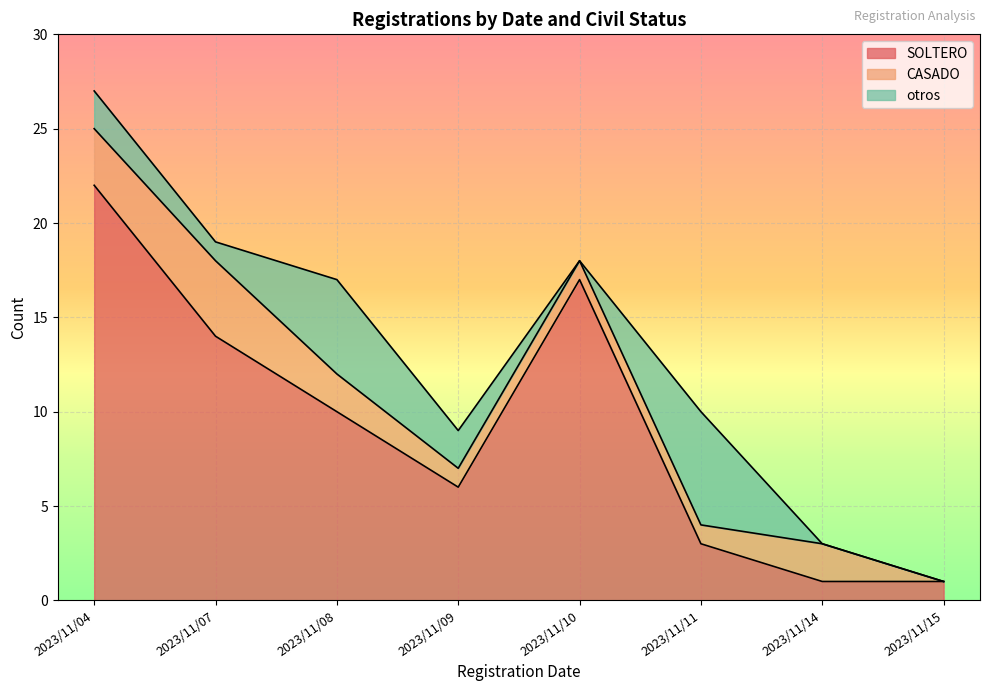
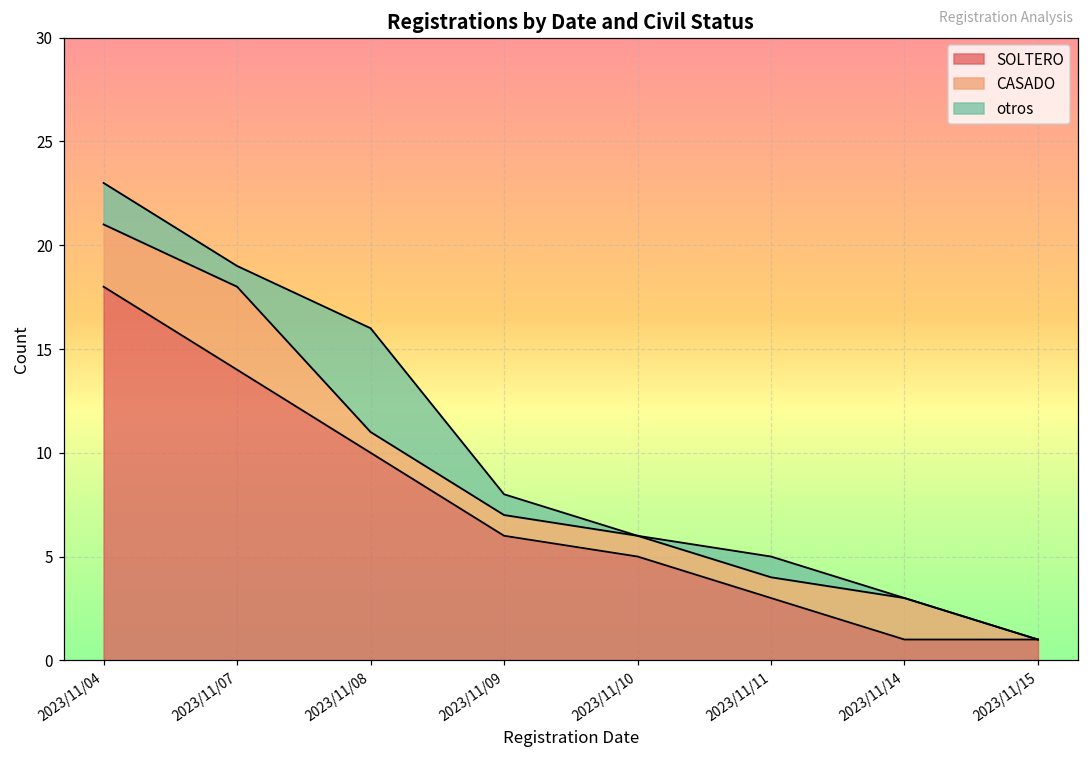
SOLTERO, 2023/11/04: 22 -> 18
CASADO, 2023/11/08: 2 -> 1
otros, 2023/11/09: 2 -> 1
SOLTERO, 2023/11/10: 17 -> 5
otros, 2023/11/11: 6 -> 1
